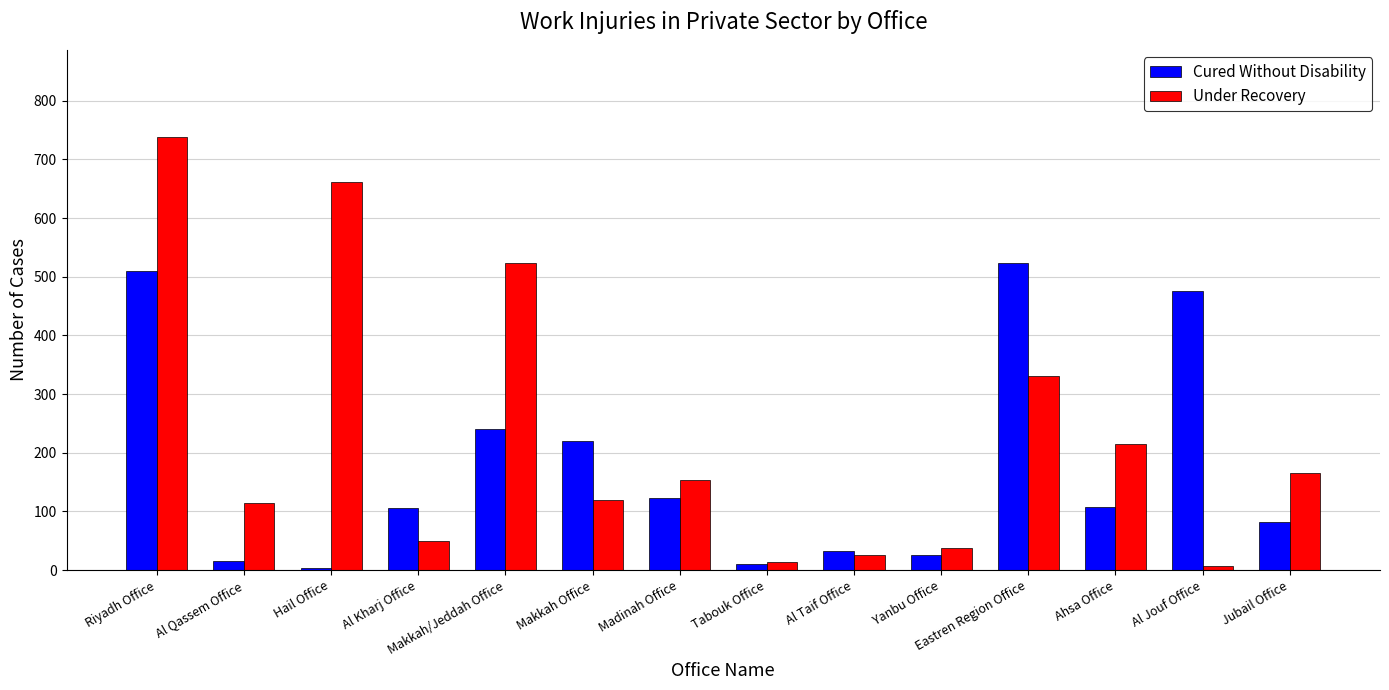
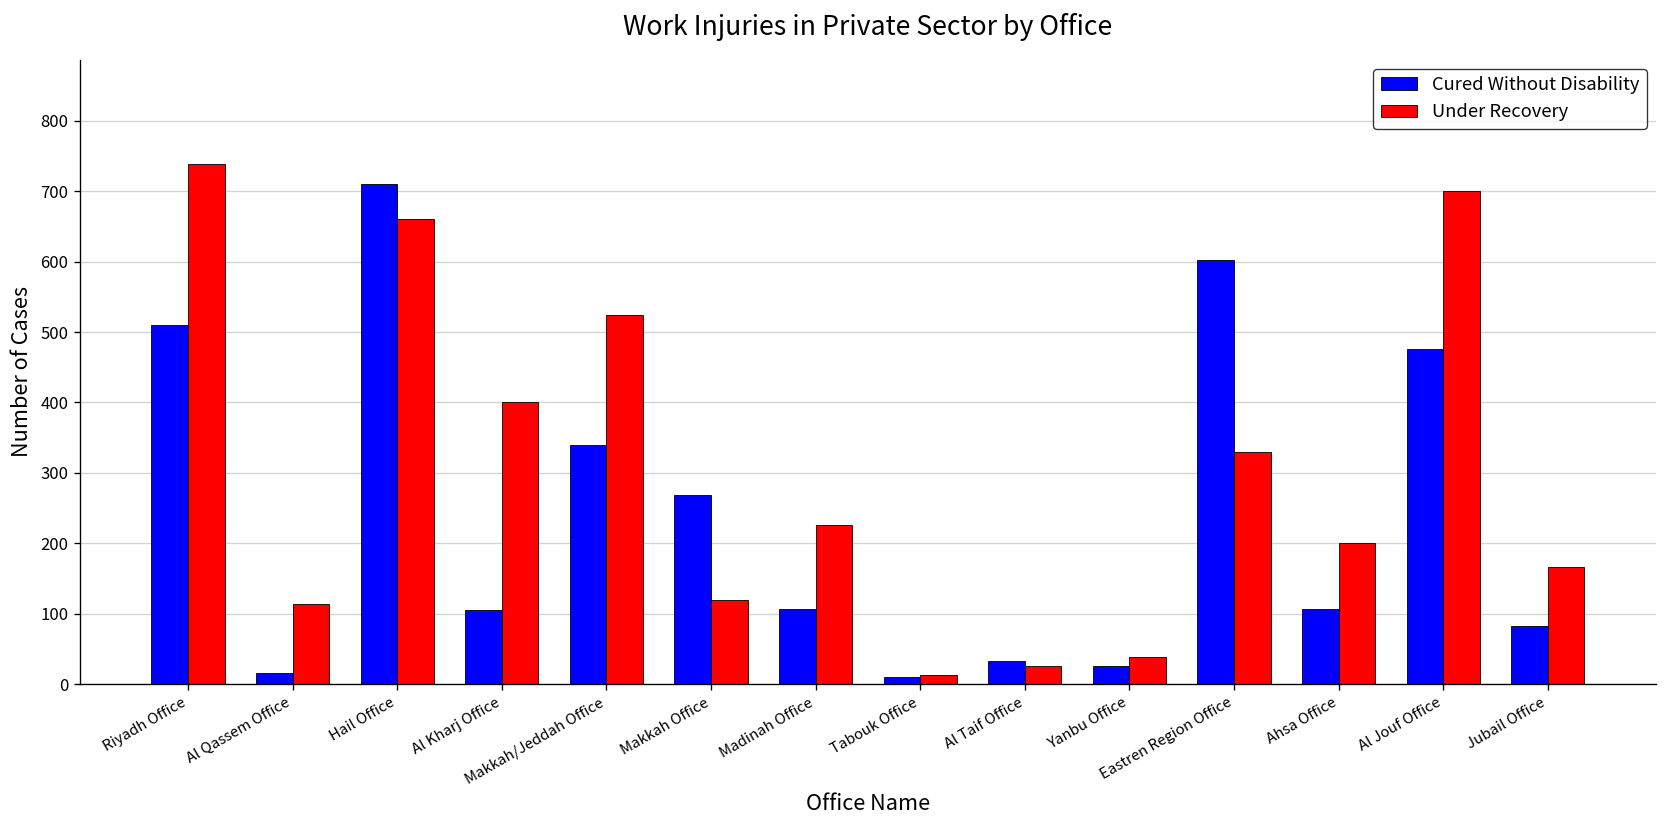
Cured Without Disability, Hail Office: 0 -> 710
Under Recovery, Al Kharj Office: 50 -> 400
Cured Without Disability, Makkah/Jeddah Office: 240 -> 340
Cured Without Disability, Makkah Office: 220 -> 270
Cured Without Disability, Madinah Office: 120 -> 110
Under Recovery, Madinah Office: 150 -> 230
Cured Without Disability, Eastren Region Office: 520 -> 600
Under Recovery, Ahsa Office: 220 -> 200
Under Recovery, Al Jouf Office: 10 -> 700
